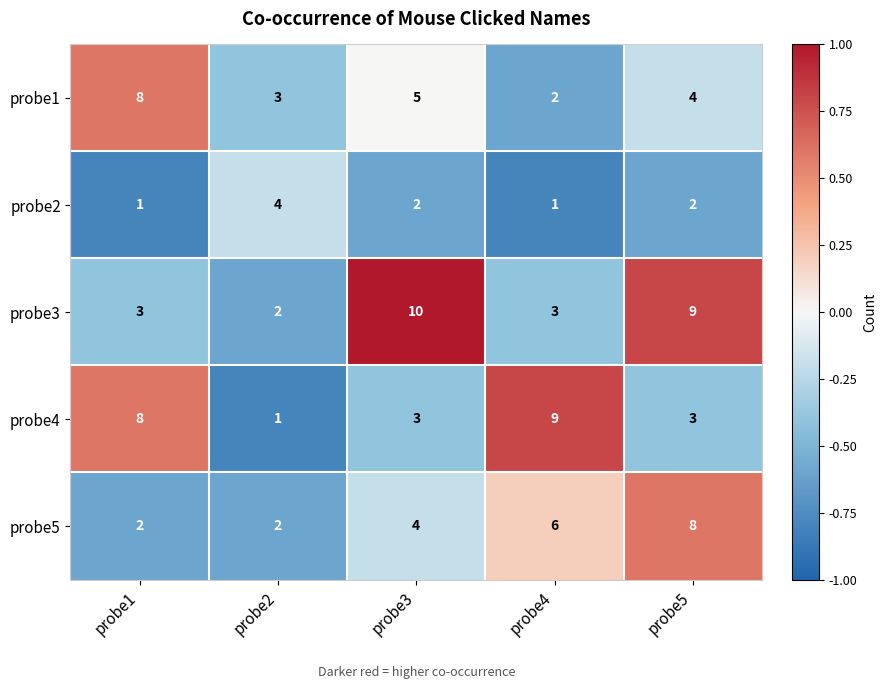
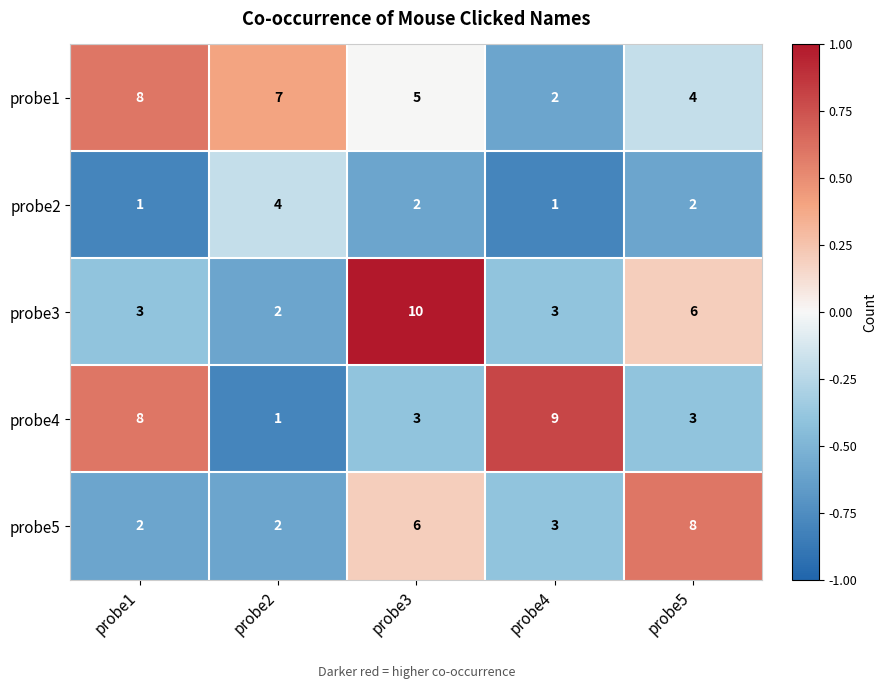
probe1, probe2: 3 -> 7
probe3, probe5: 9 -> 6
probe5, probe3: 4 -> 6
probe5, probe4: 6 -> 3
